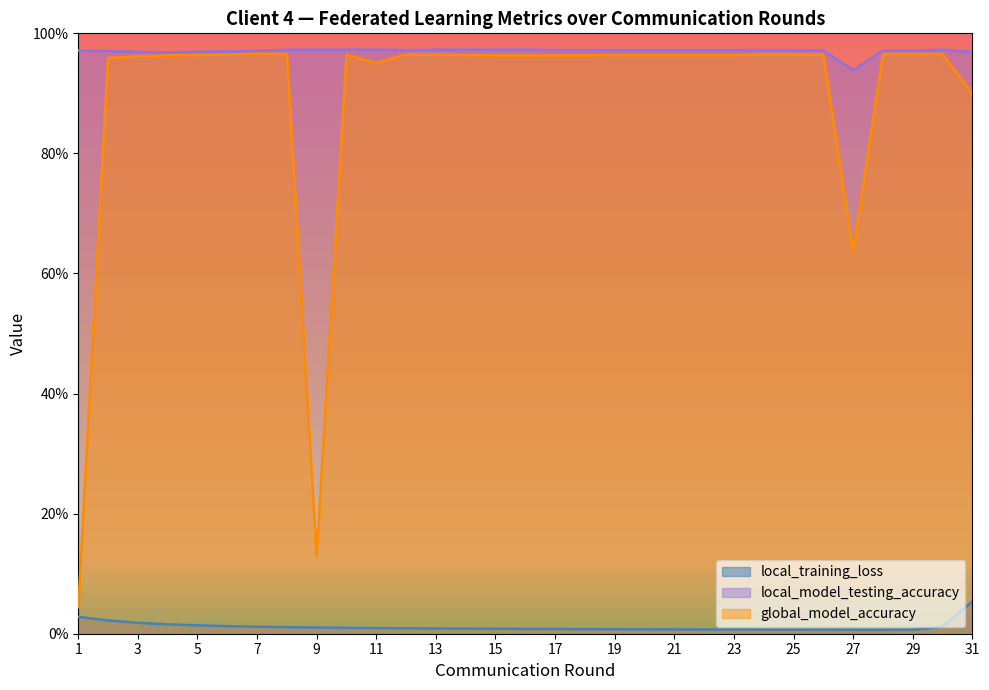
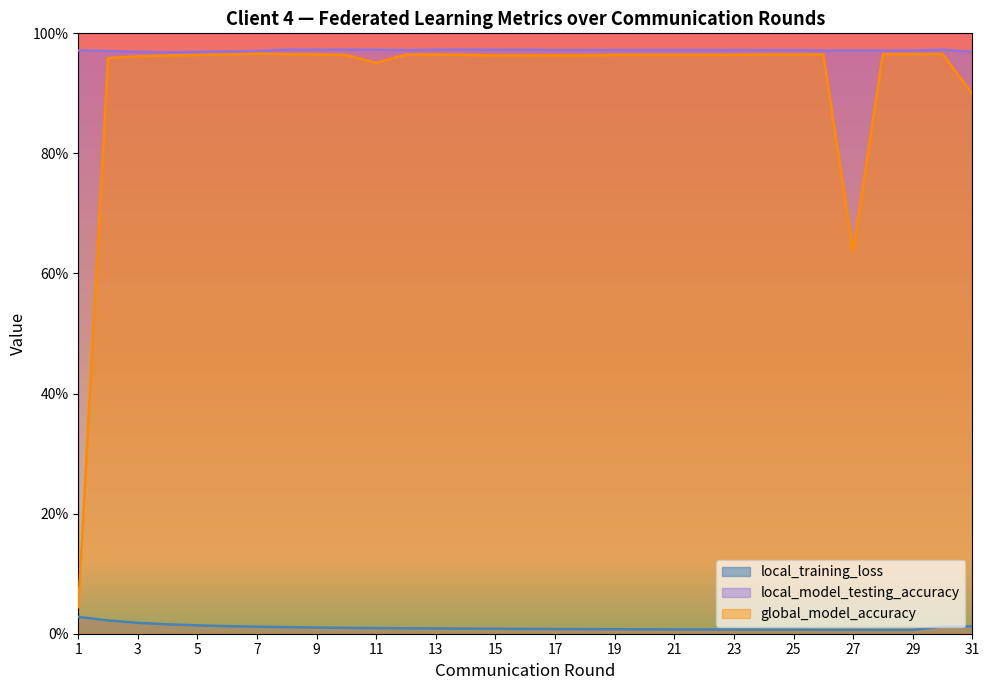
global_model_accuracy, 9: 13% -> 96%
local_model_testing_accuracy, 27: 94% -> 97%
local_training_loss, 31: 5% -> 1%
